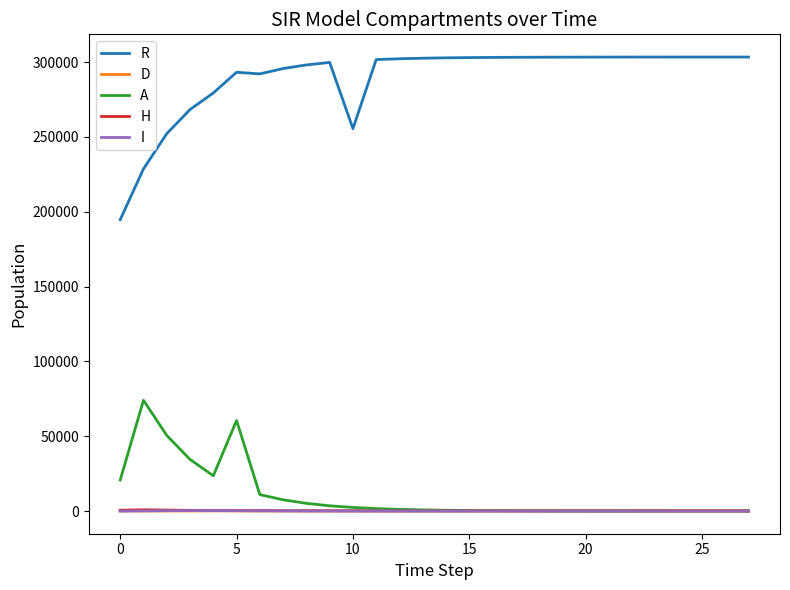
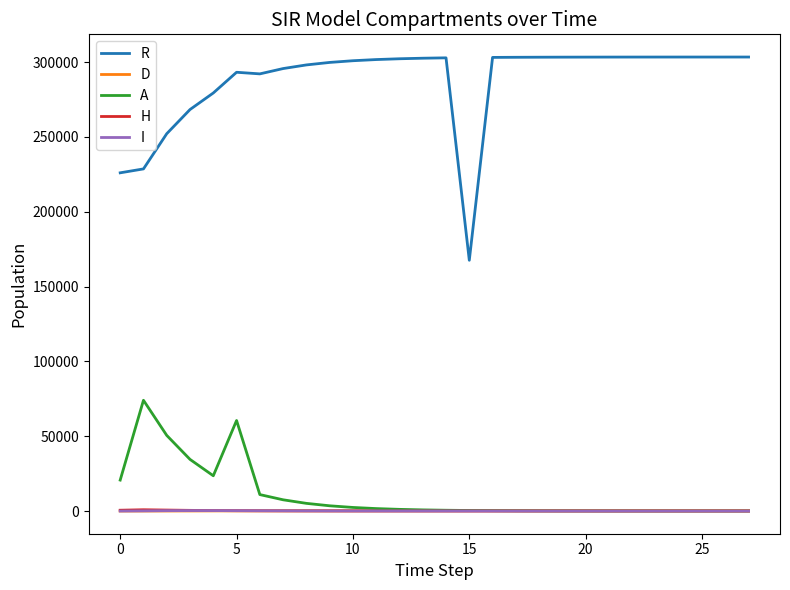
R, 0: 195000 -> 226000
R, 10: 255000 -> 301000
R, 15: 303000 -> 168000
